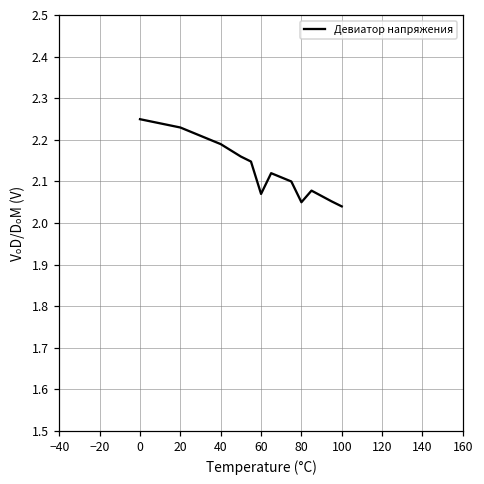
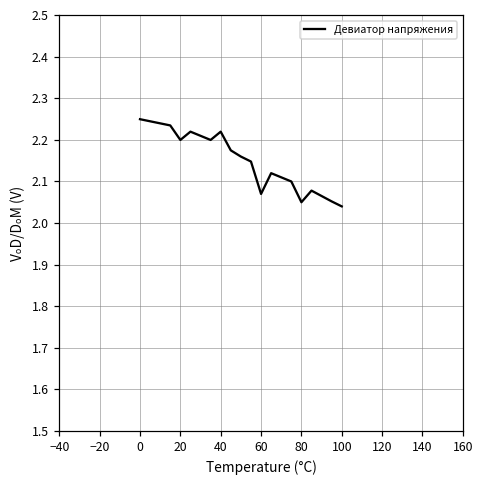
20: 2.23 -> 2.20
40: 2.19 -> 2.22
